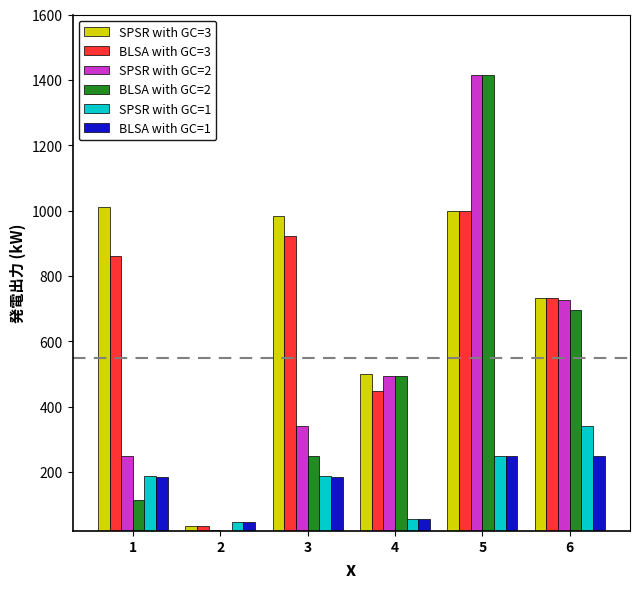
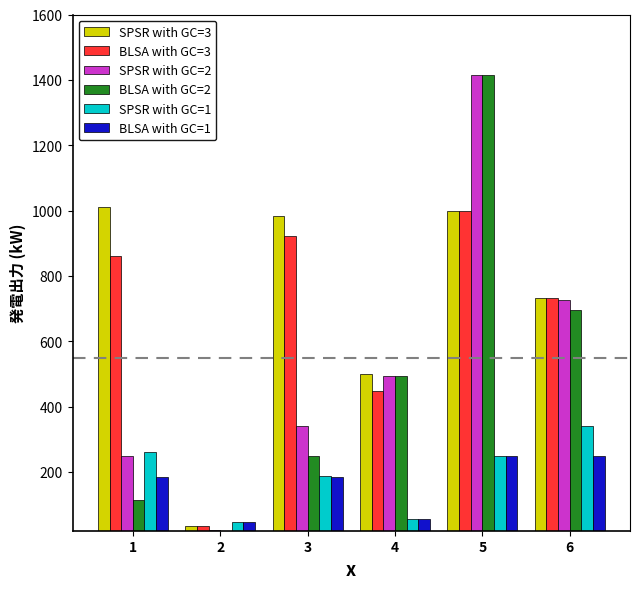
SPSR with GC=1, 1: 190 -> 260
